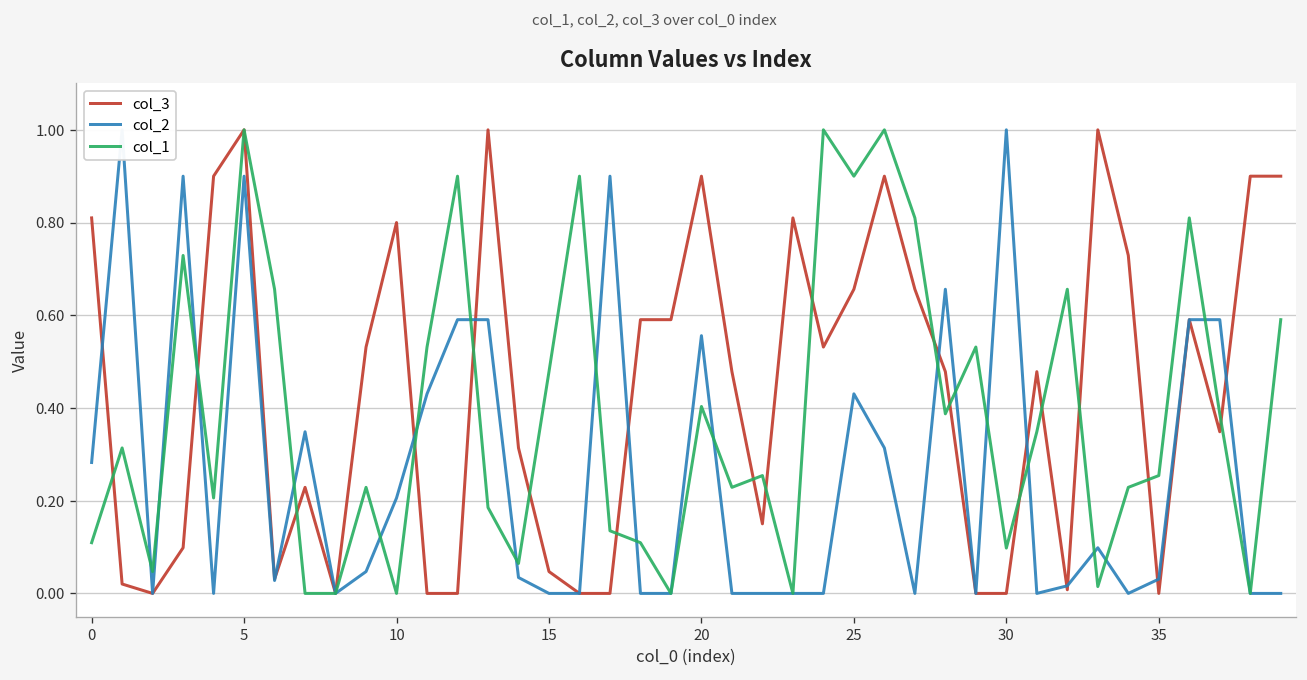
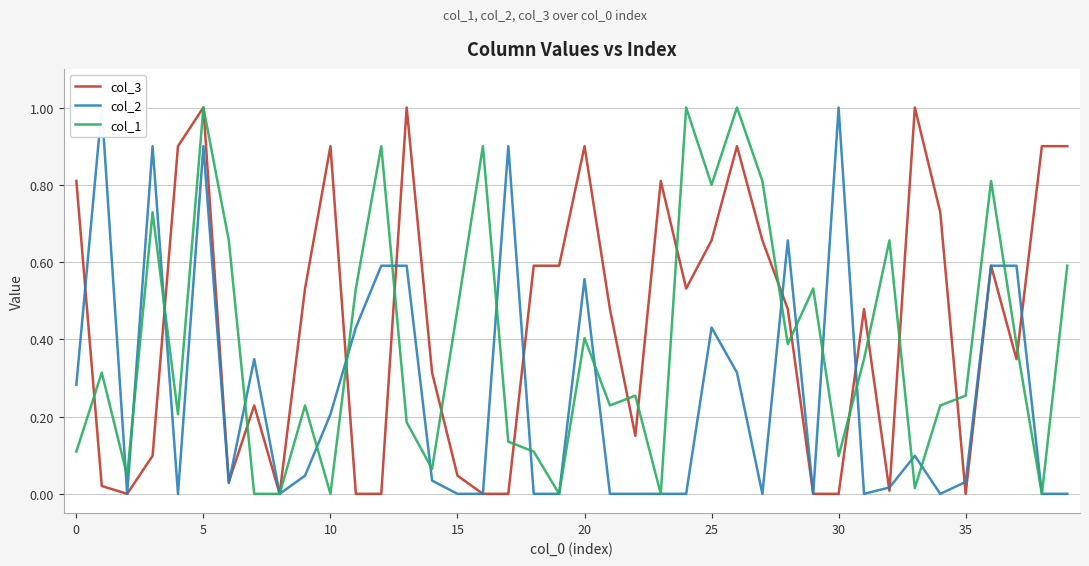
col_3, 10: 0.8 -> 0.9
col_1, 25: 0.9 -> 0.8
